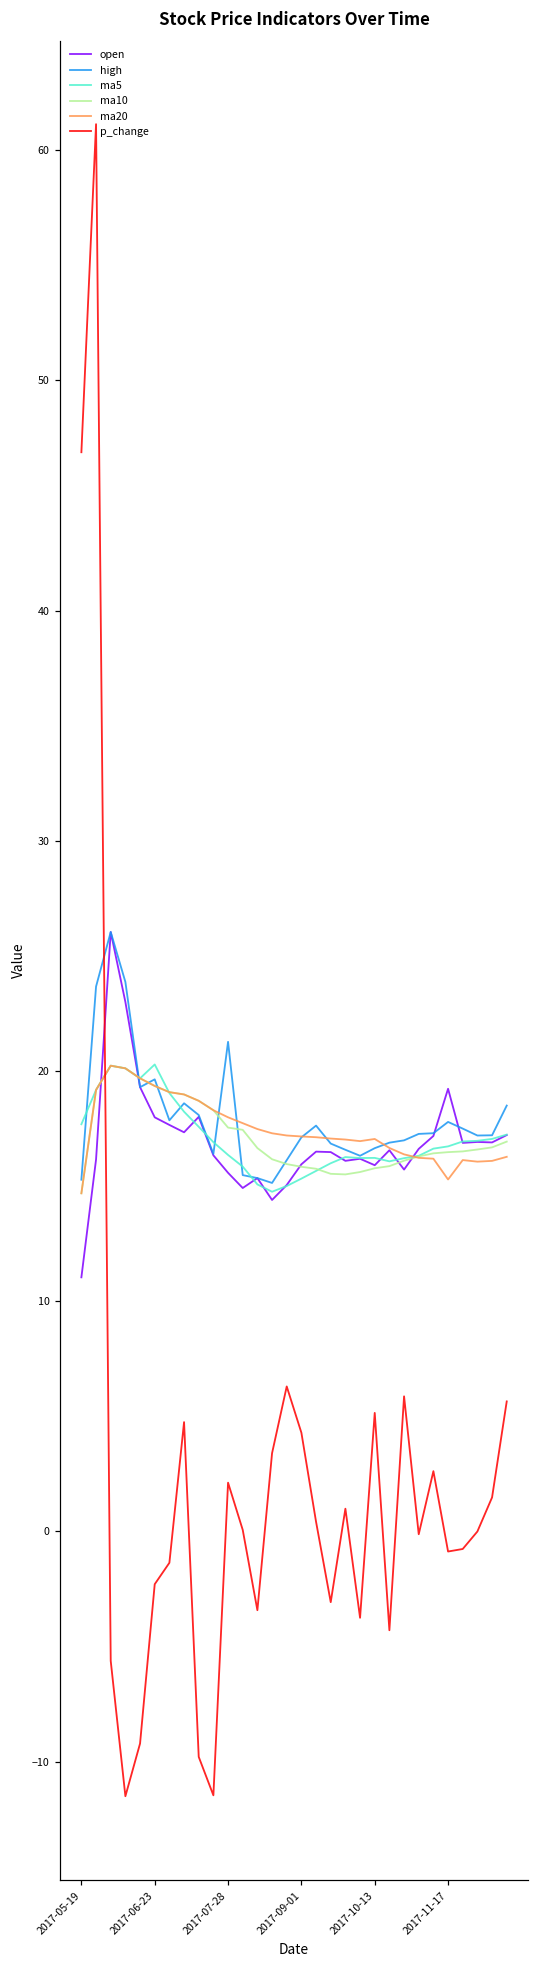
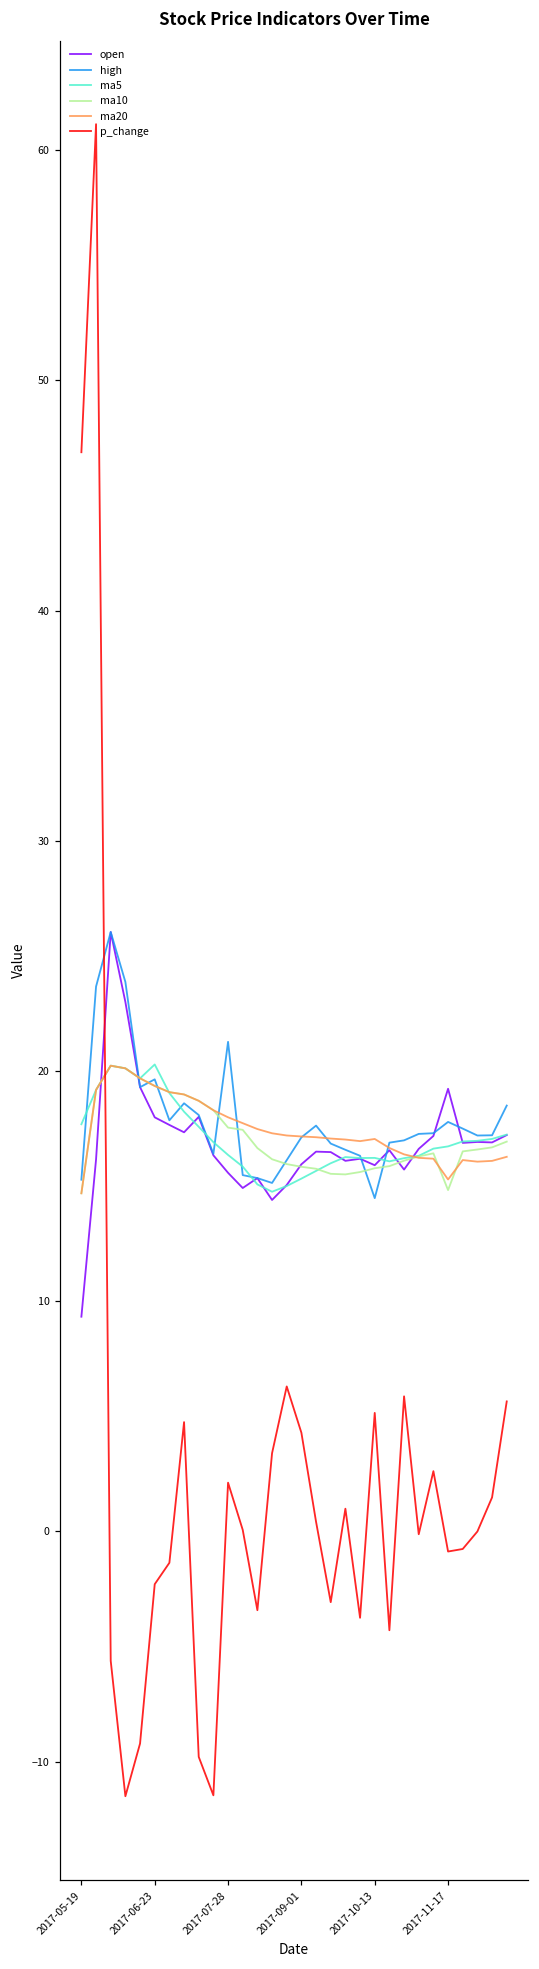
open, 2017-05-19: 11.0 -> 9.3
high, 2017-10-13: 16.7 -> 14.5
ma10, 2017-11-17: 16.5 -> 14.8
